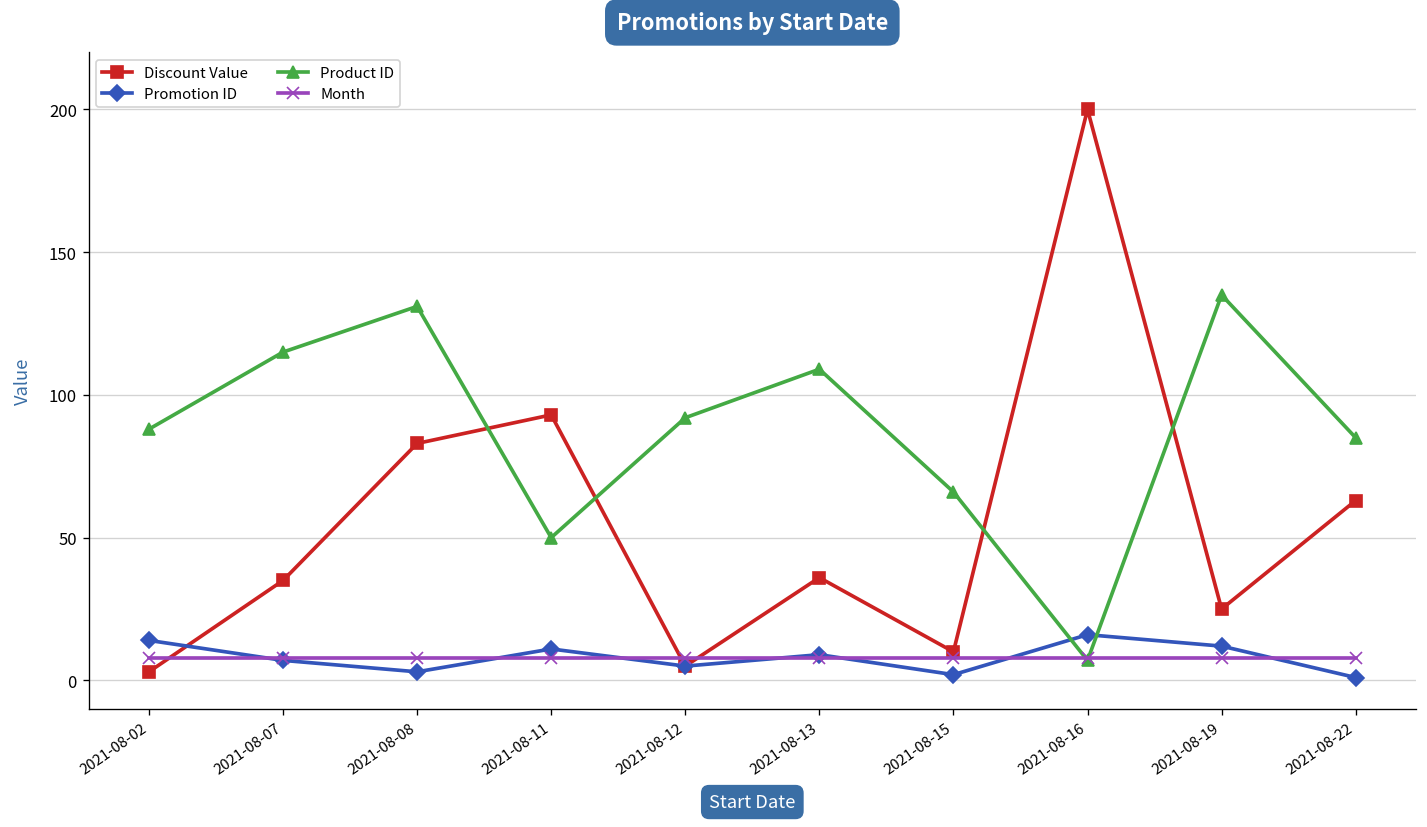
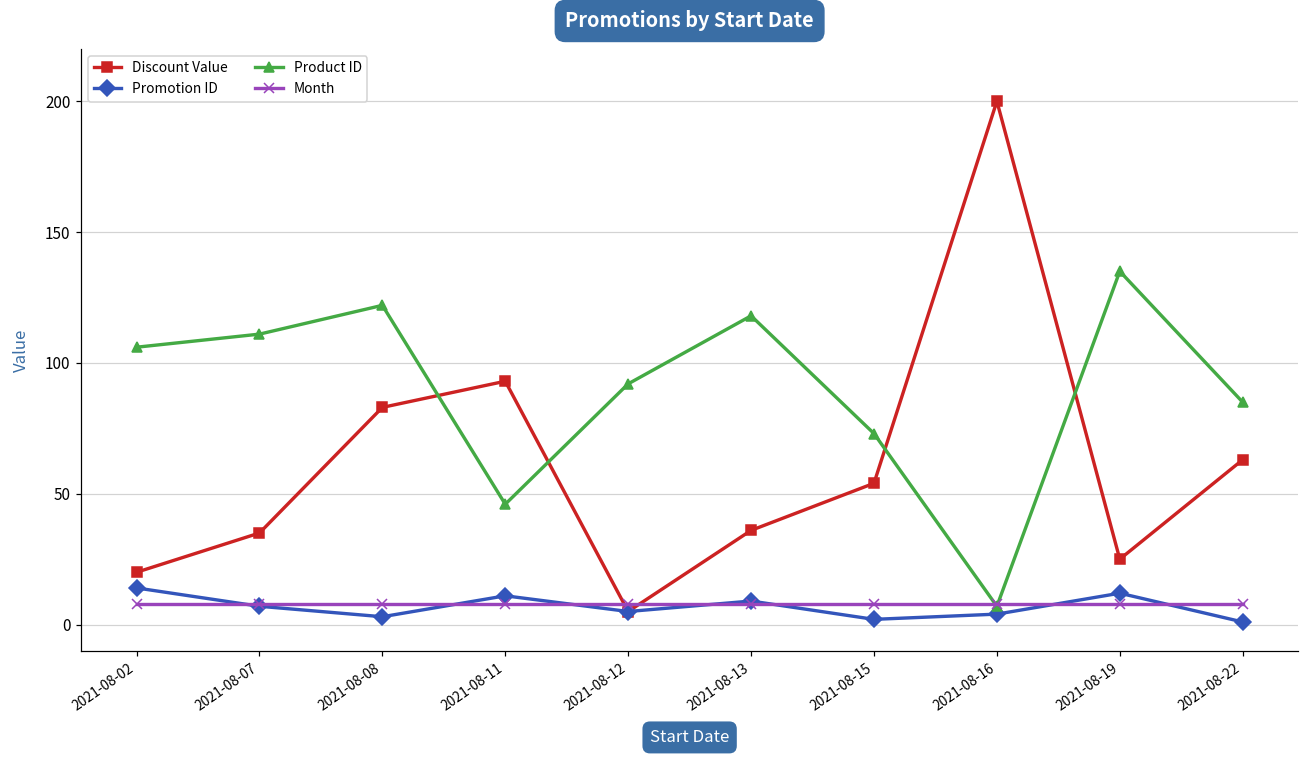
Discount Value, 2021-08-02: 3 -> 20
Product ID, 2021-08-02: 88 -> 106
Product ID, 2021-08-07: 115 -> 111
Product ID, 2021-08-08: 131 -> 122
Product ID, 2021-08-11: 50 -> 46
Product ID, 2021-08-13: 109 -> 118
Discount Value, 2021-08-15: 10 -> 54
Product ID, 2021-08-15: 66 -> 73
Promotion ID, 2021-08-16: 16 -> 4
